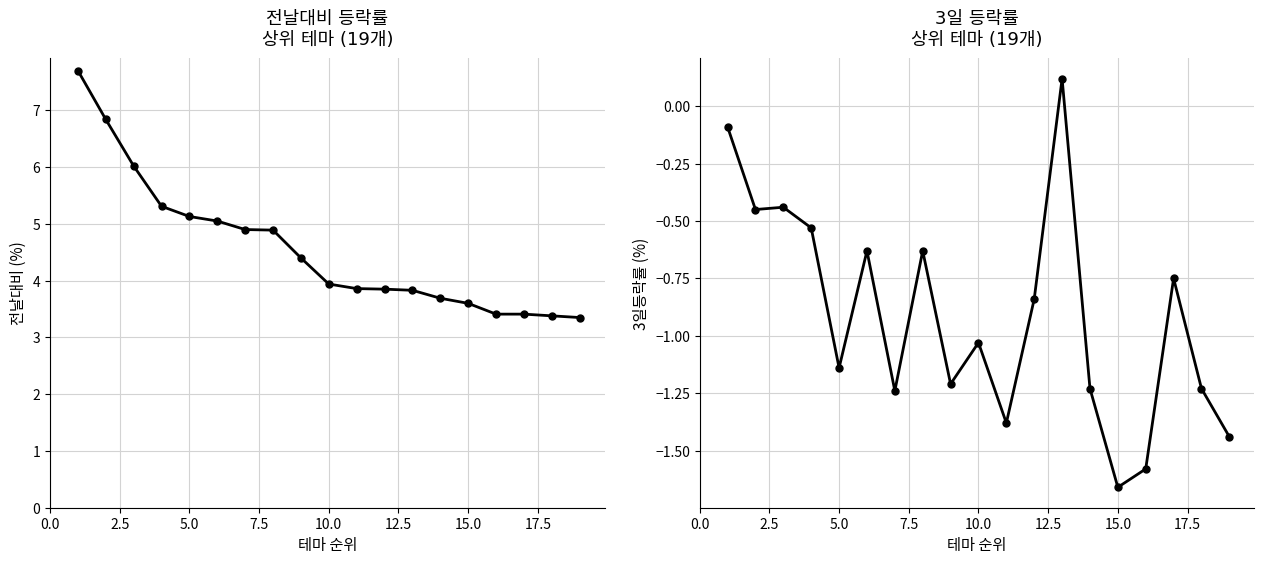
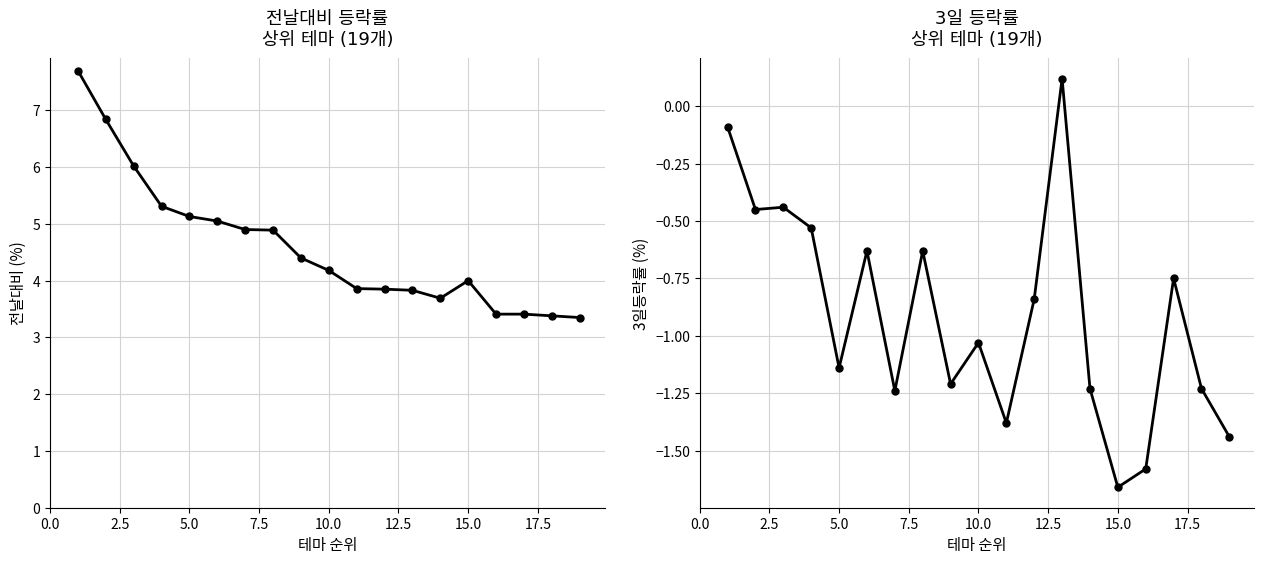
전날대비 등락률 상위 테마 (19개), 10.0: 3.9 -> 4.2
전날대비 등락률 상위 테마 (19개), 15.0: 3.6 -> 4.0
